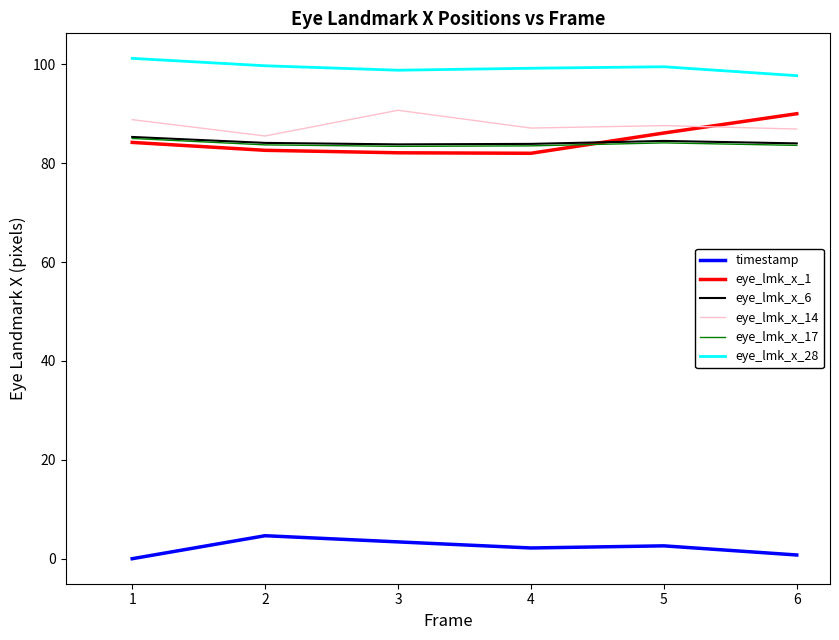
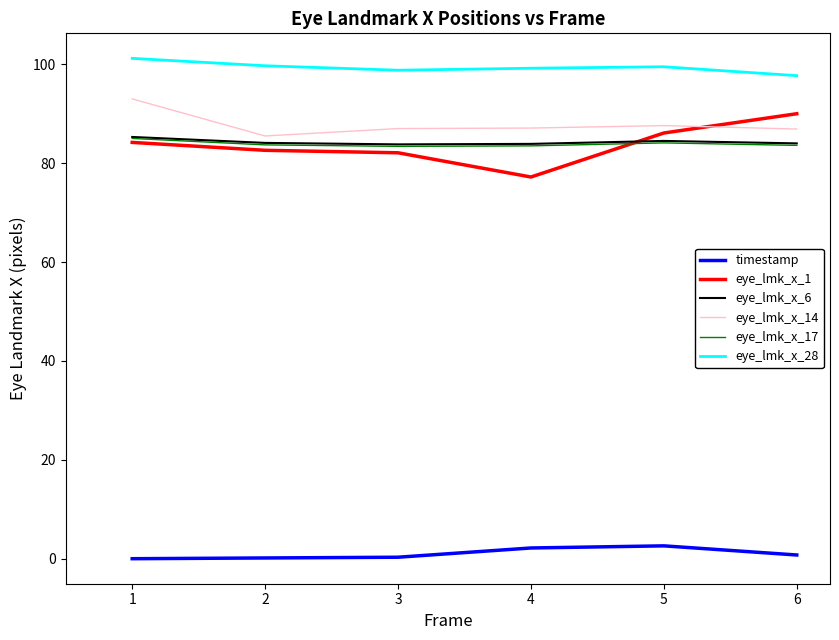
eye_lmk_x_14, 1: 89 -> 93
timestamp, 2: 5 -> 0
timestamp, 3: 3 -> 0
eye_lmk_x_14, 3: 91 -> 87
eye_lmk_x_1, 4: 82 -> 77
